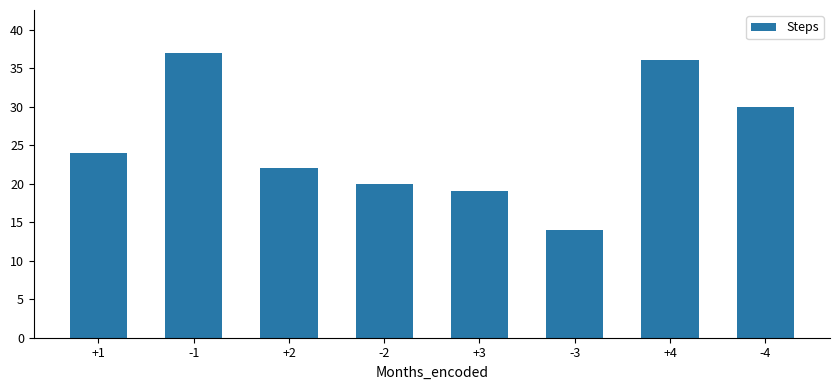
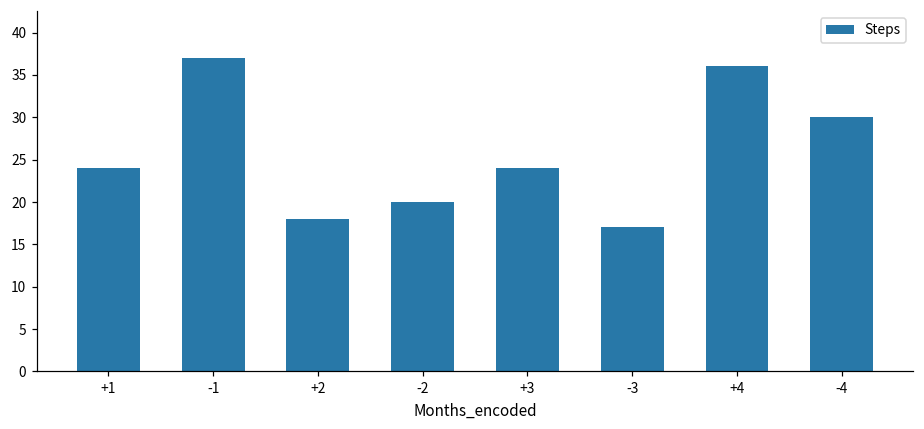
+2: 22 -> 18
+3: 19 -> 24
-3: 14 -> 17
